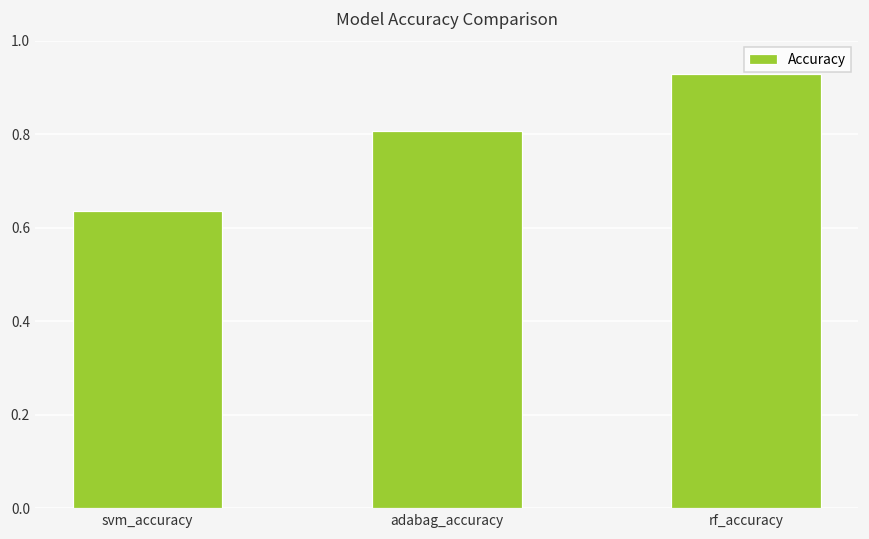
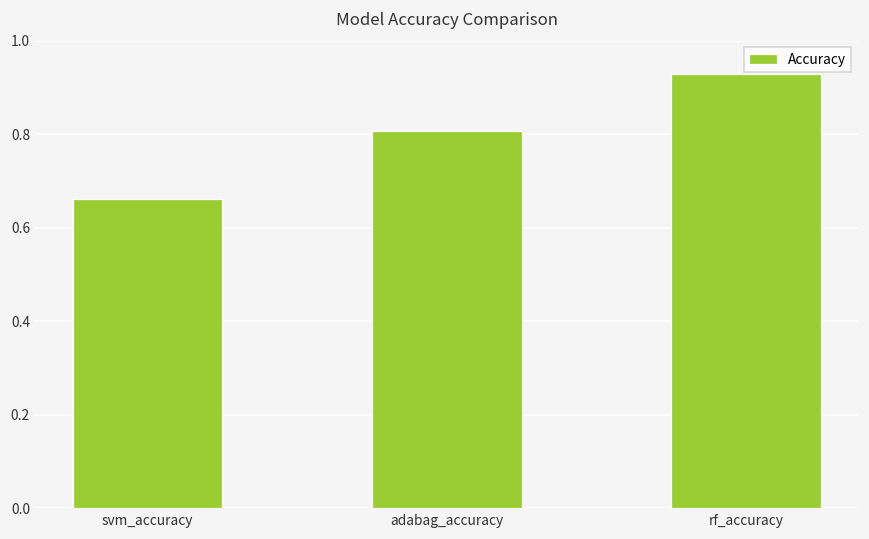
svm_accuracy: 0.64 -> 0.66
